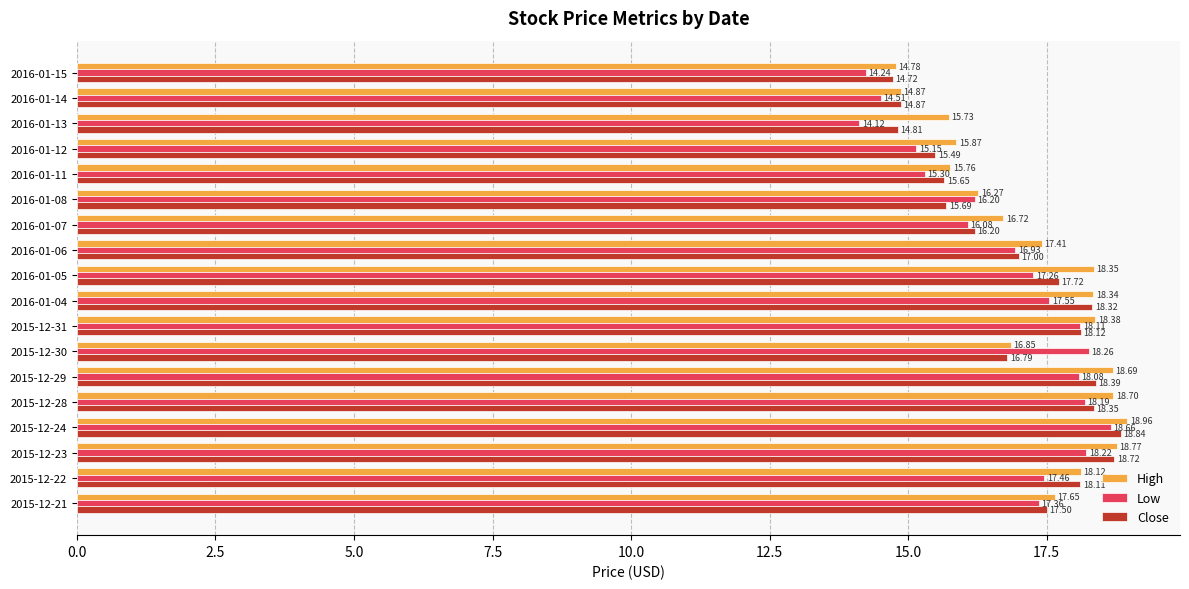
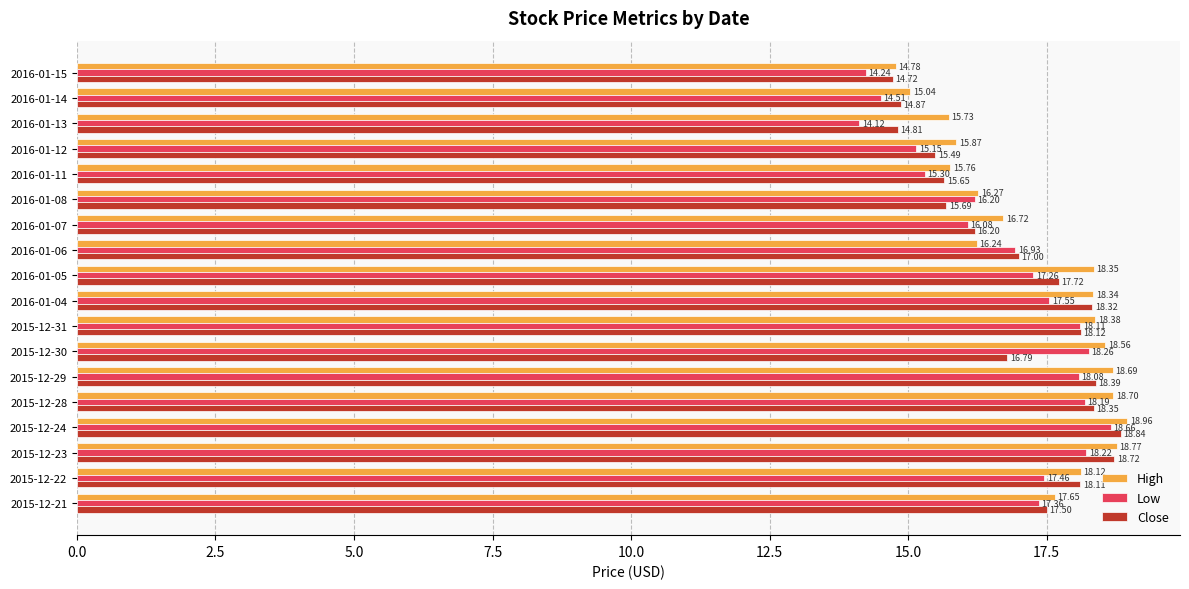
High, 2016-01-14: 14.87 -> 15.04
High, 2016-01-06: 17.41 -> 16.24
High, 2015-12-30: 16.85 -> 18.56
